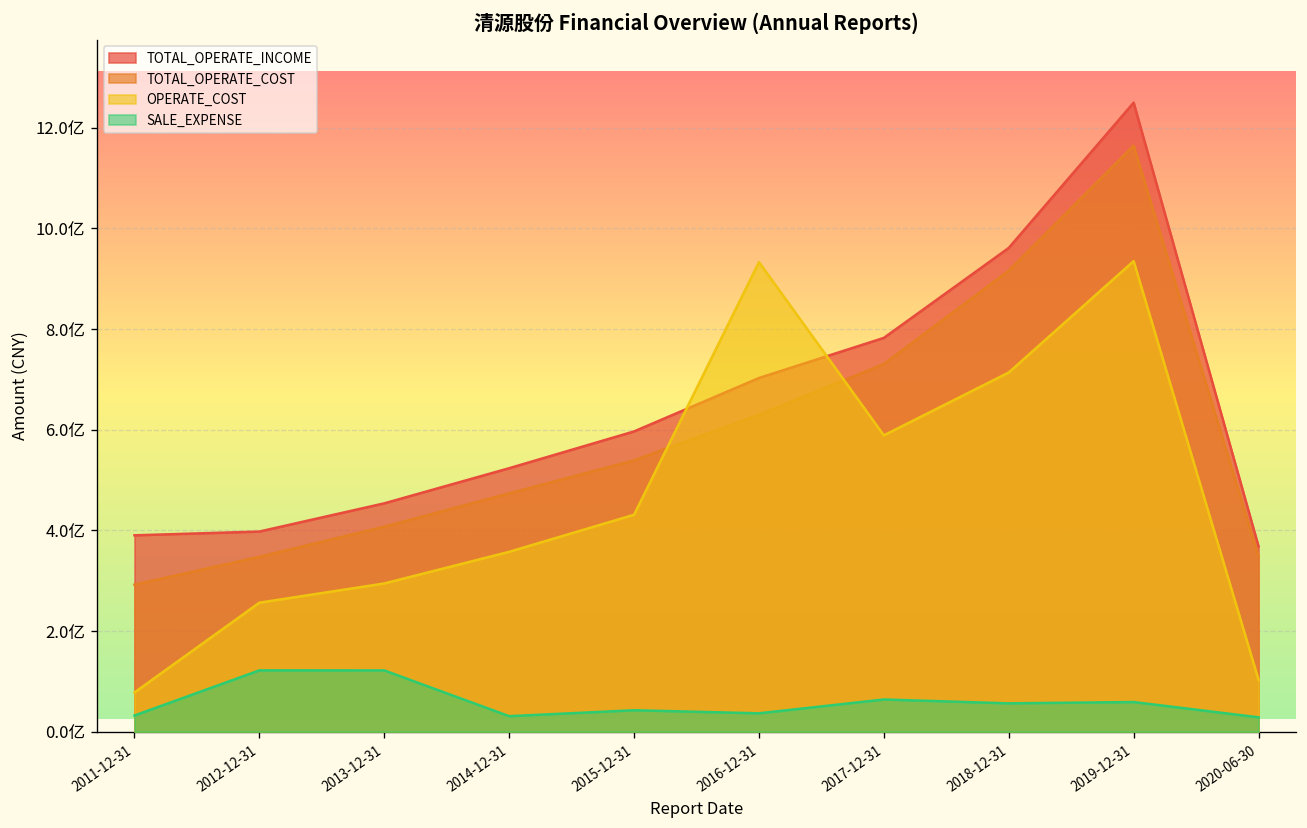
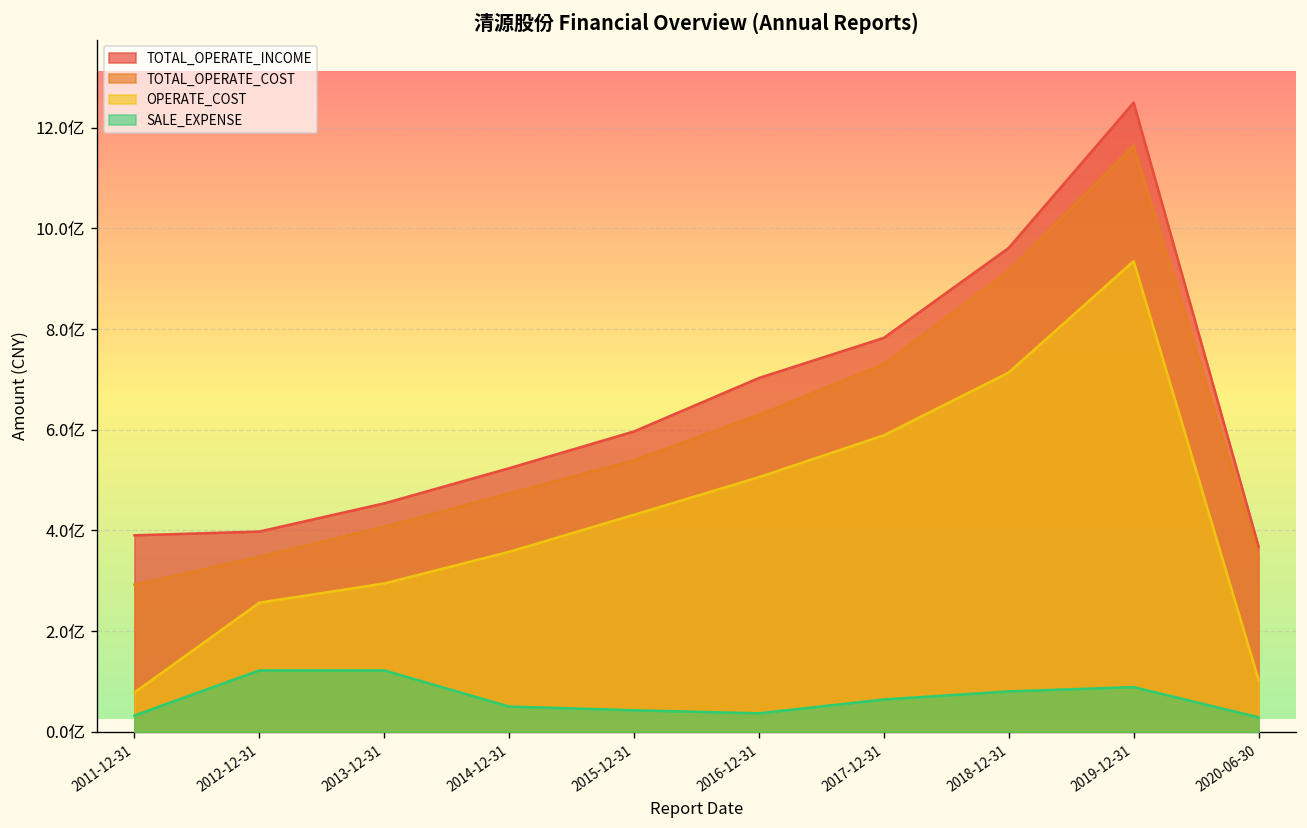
SALE_EXPENSE, 2014-12-31: 0.3亿 -> 0.5亿
OPERATE_COST, 2016-12-31: 9.3亿 -> 5.1亿
SALE_EXPENSE, 2018-12-31: 0.6亿 -> 0.8亿
SALE_EXPENSE, 2019-12-31: 0.6亿 -> 0.9亿
